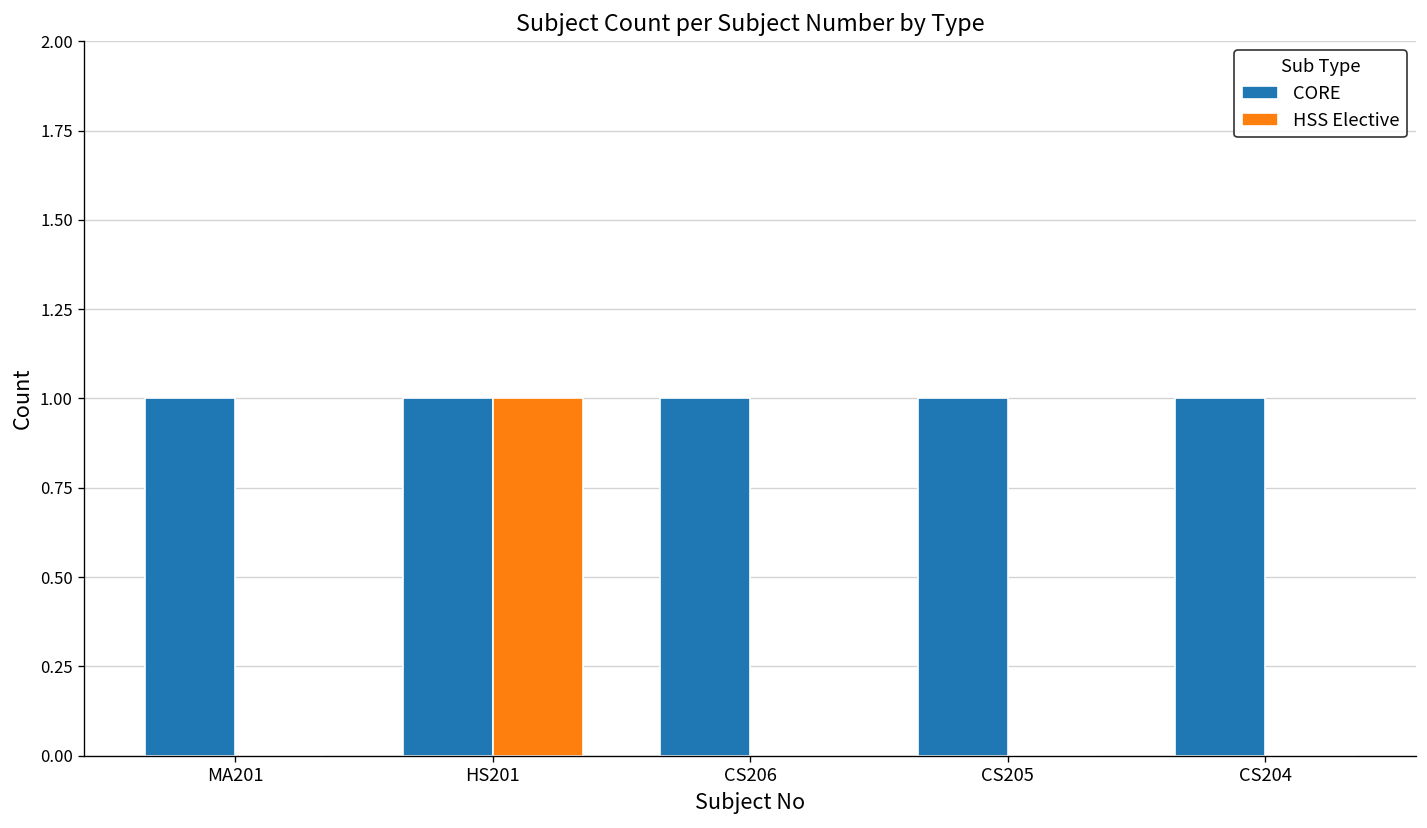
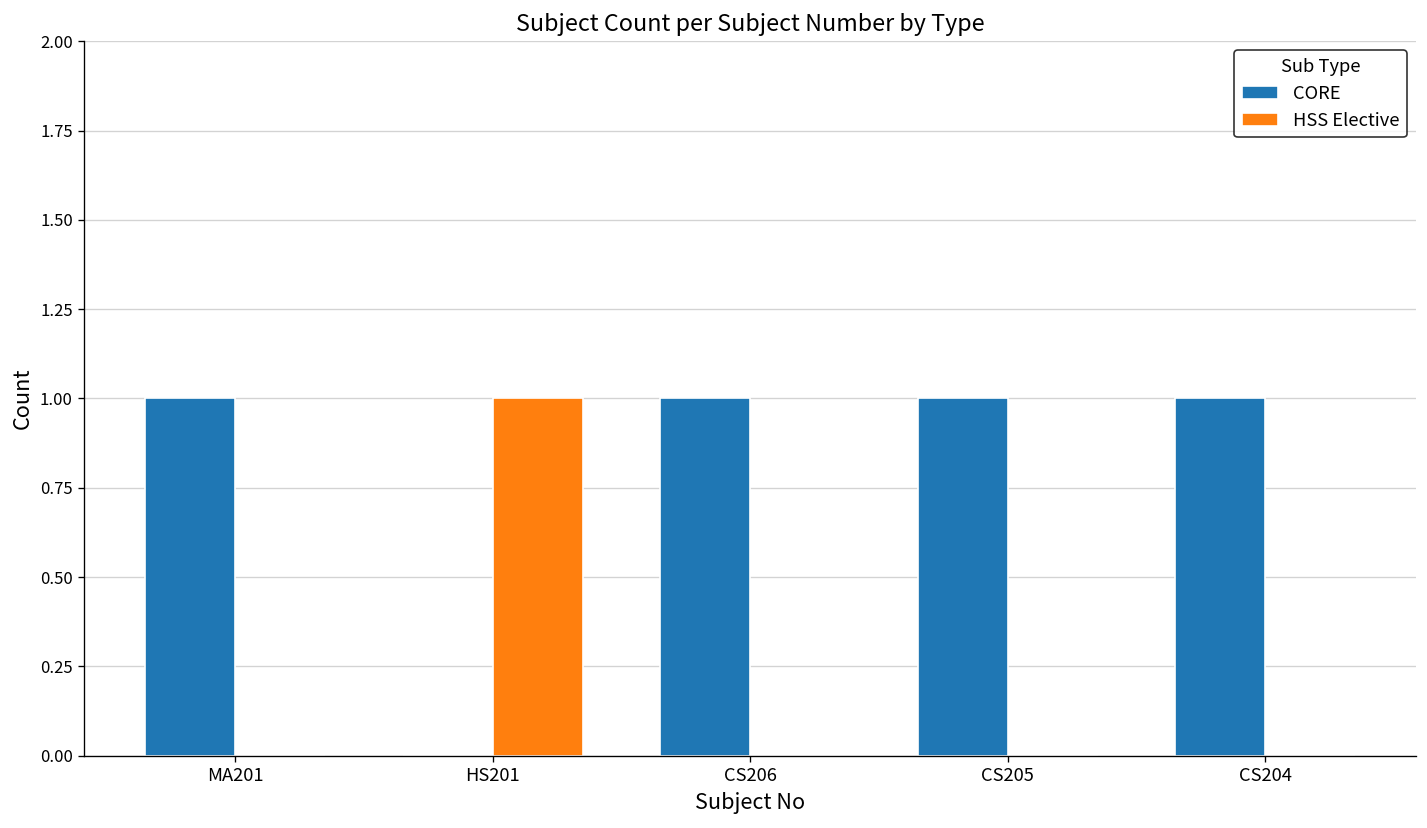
CORE, HS201: 1 -> 0
